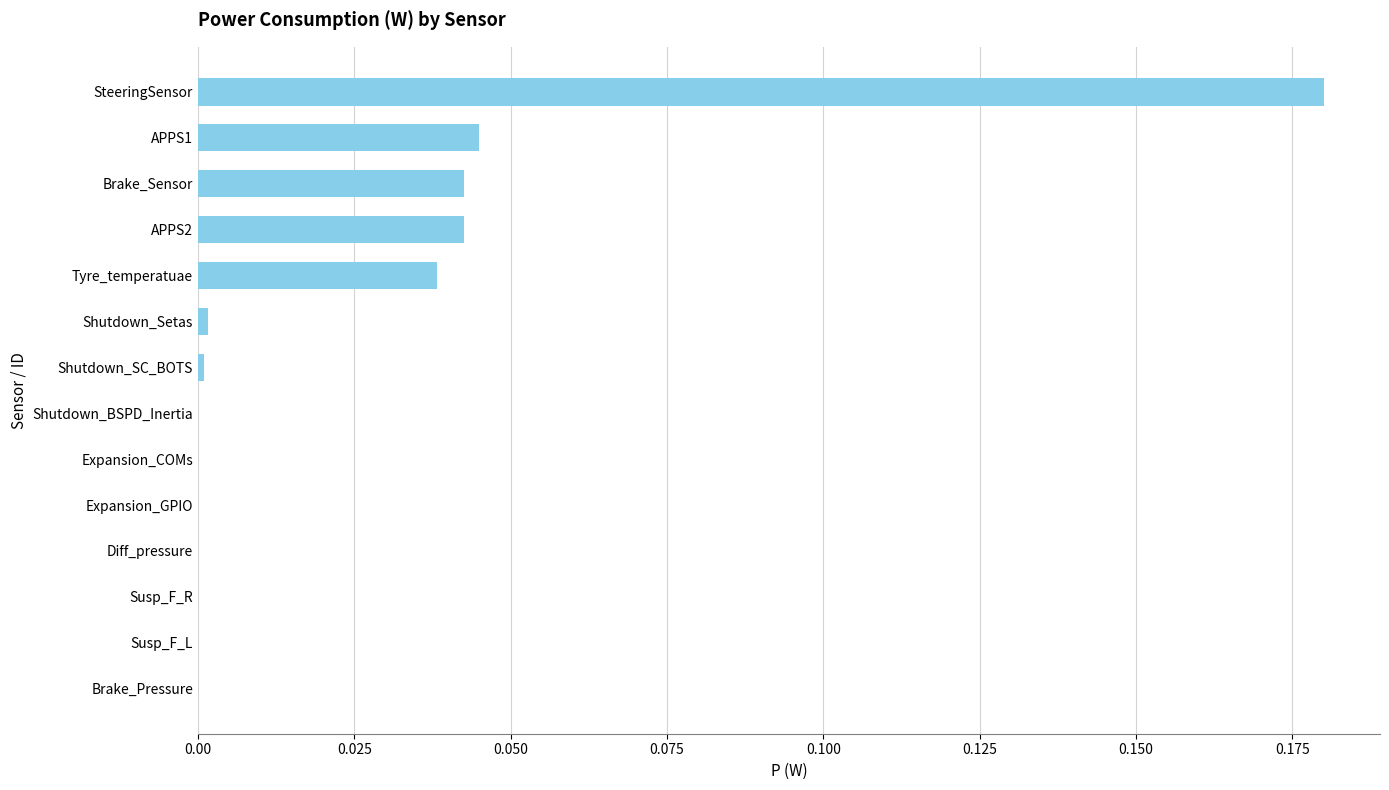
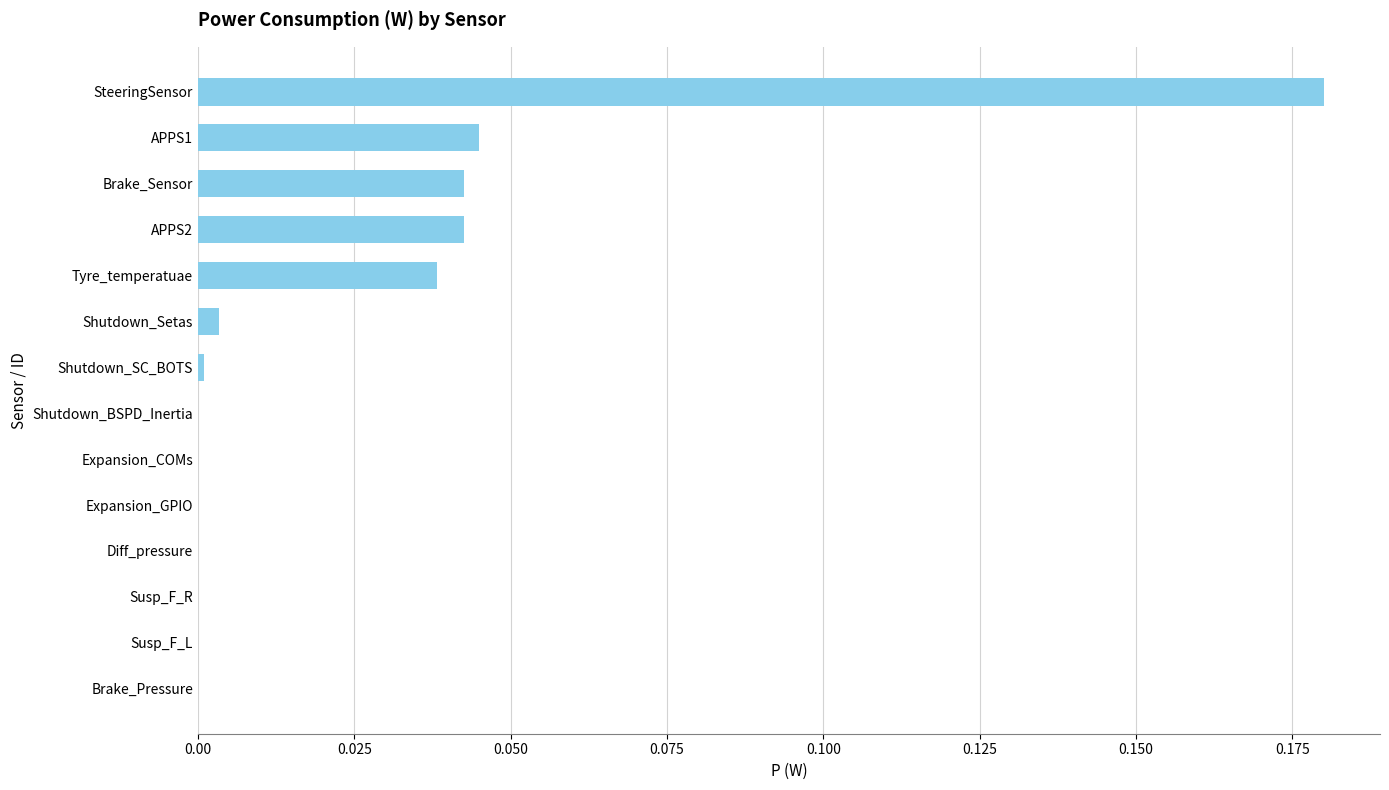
Shutdown_Setas: 0.002 -> 0.003
